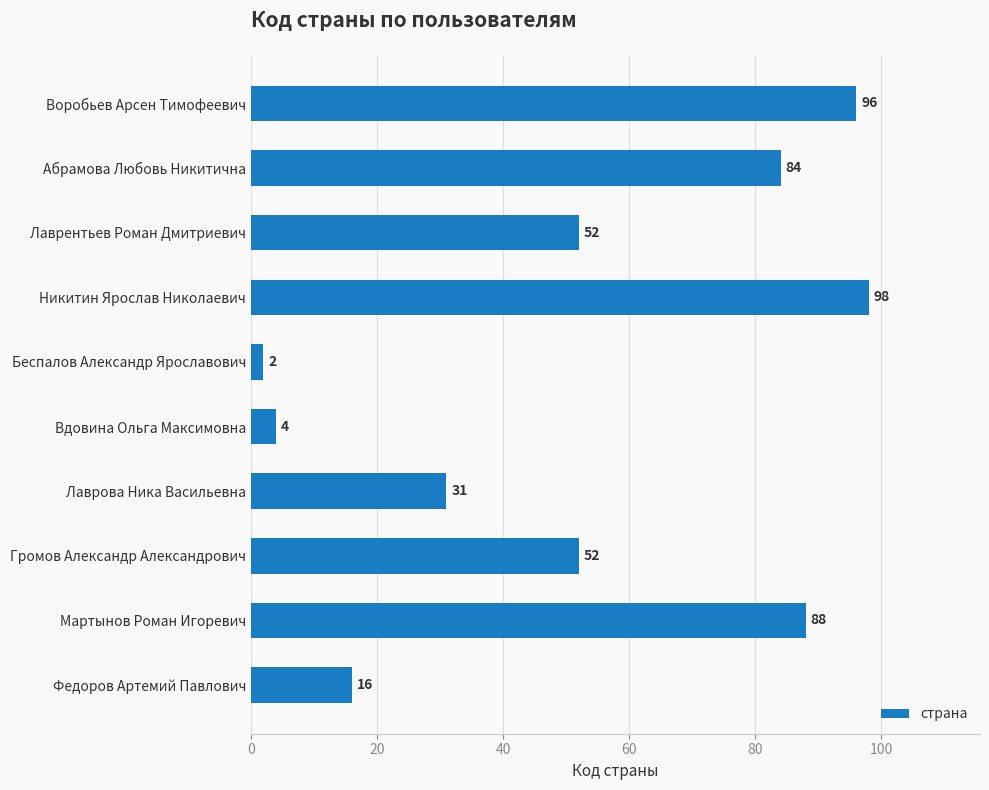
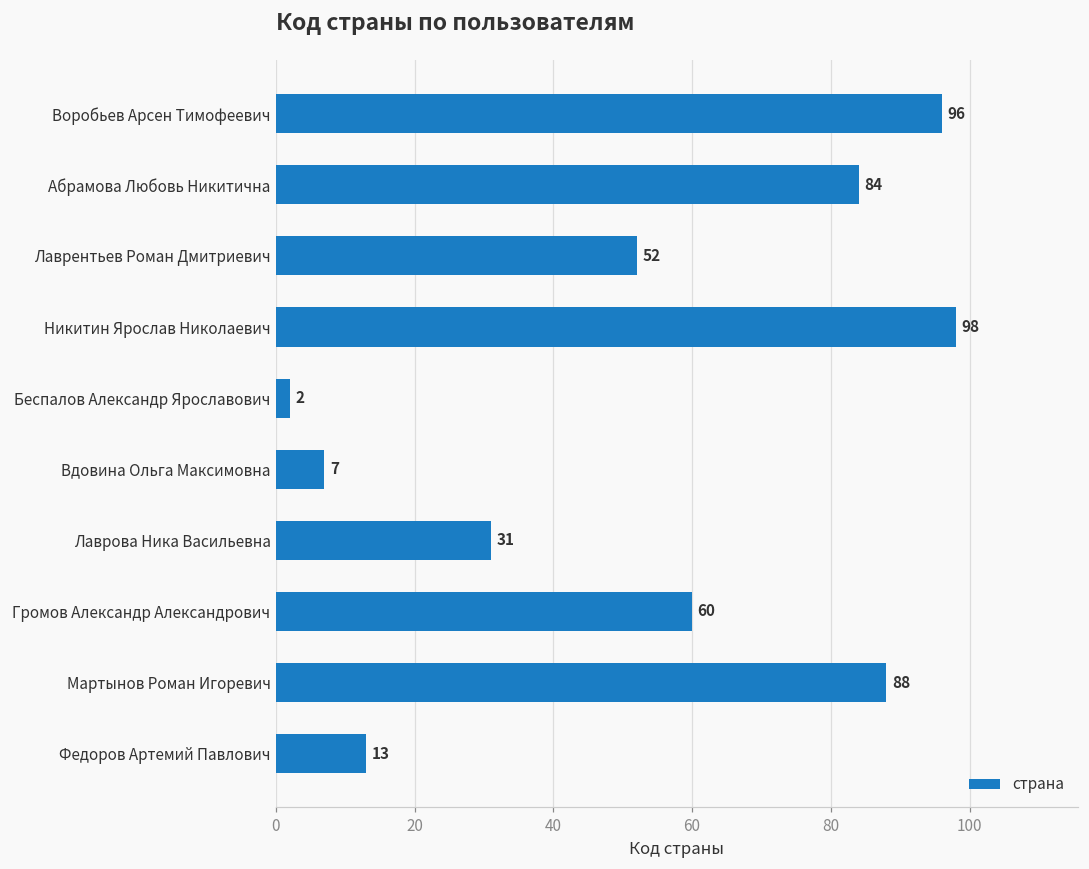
Вдовина Ольга Максимовна: 4 -> 7
Громов Александр Александрович: 52 -> 60
Федоров Артемий Павлович: 16 -> 13
